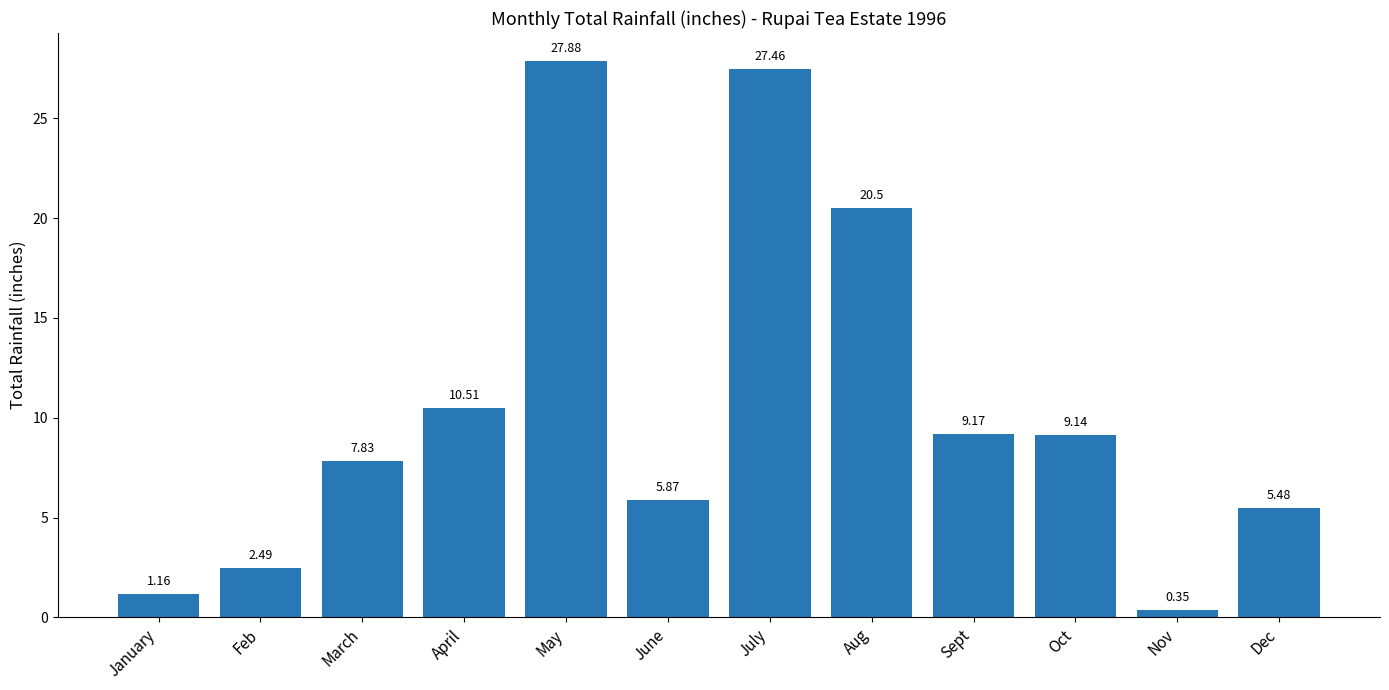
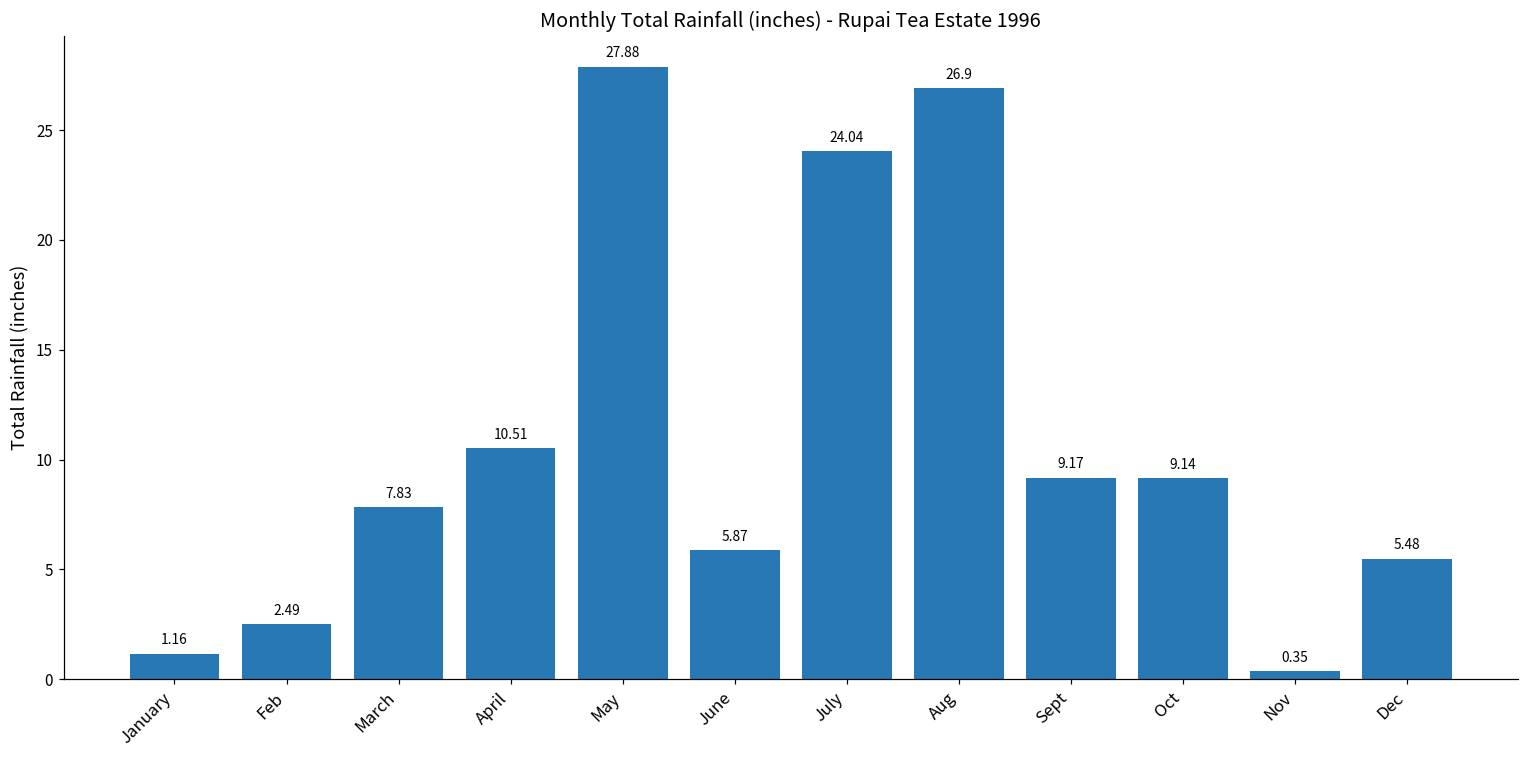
July: 27.46 -> 24.04
Aug: 20.5 -> 26.9
